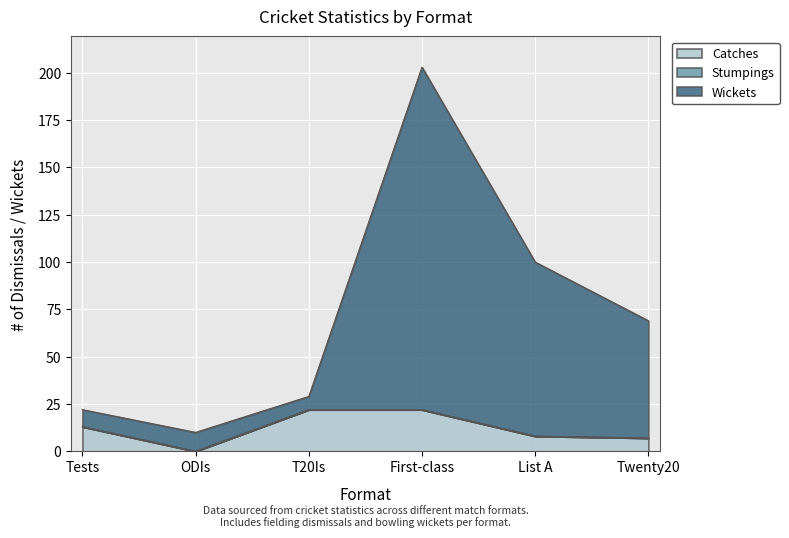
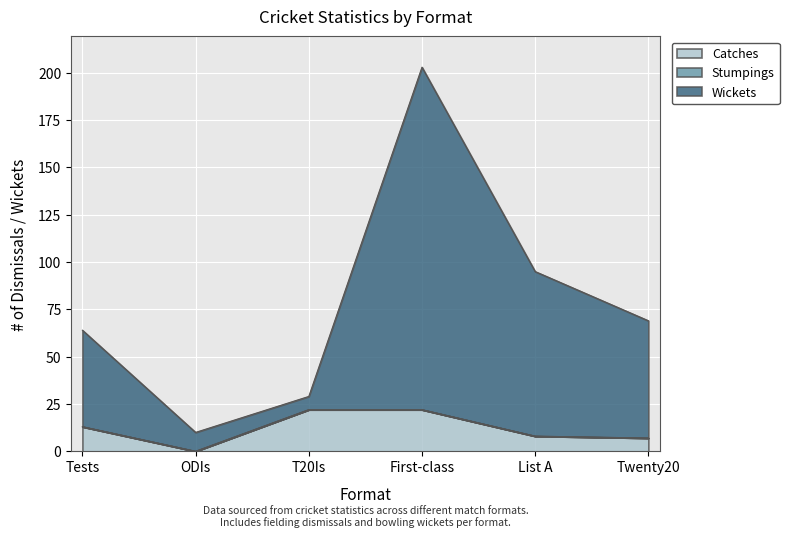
Wickets, Tests: 9 -> 51
Wickets, List A: 92 -> 87
